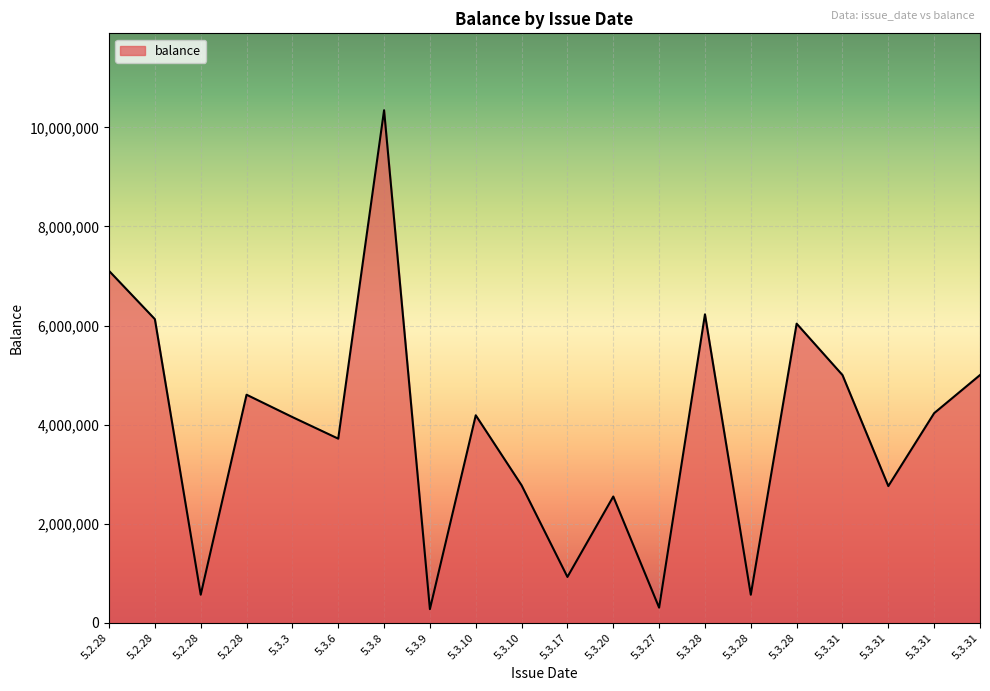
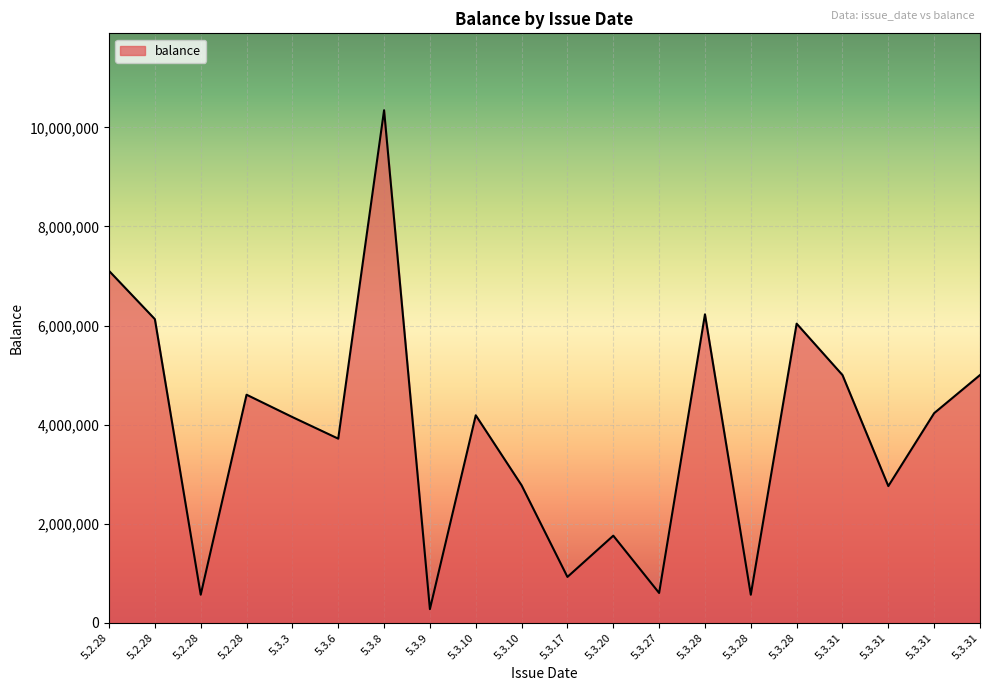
5.3.20: 2,500,000 -> 1,800,000
5.3.27: 300,000 -> 600,000
